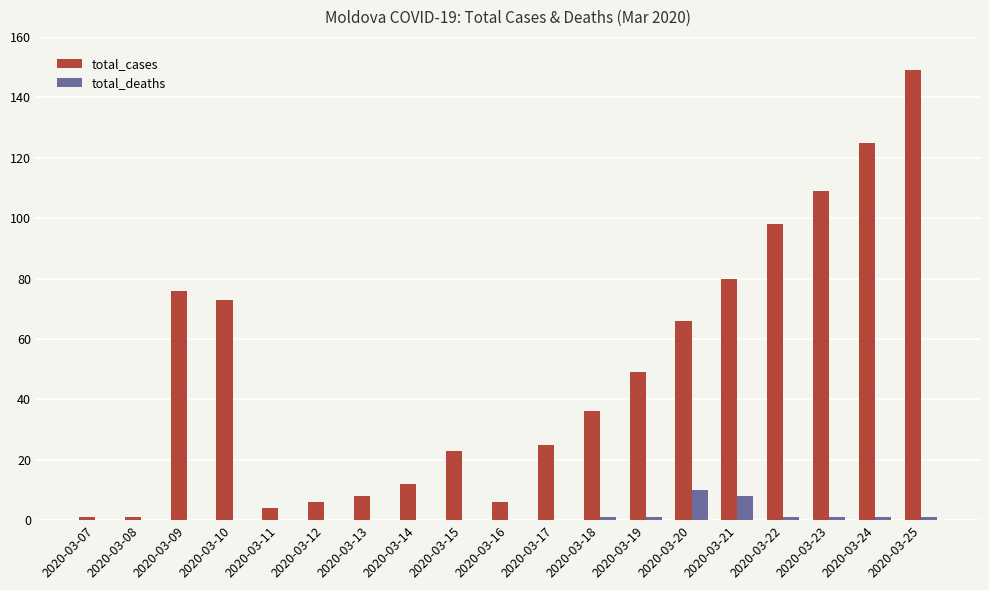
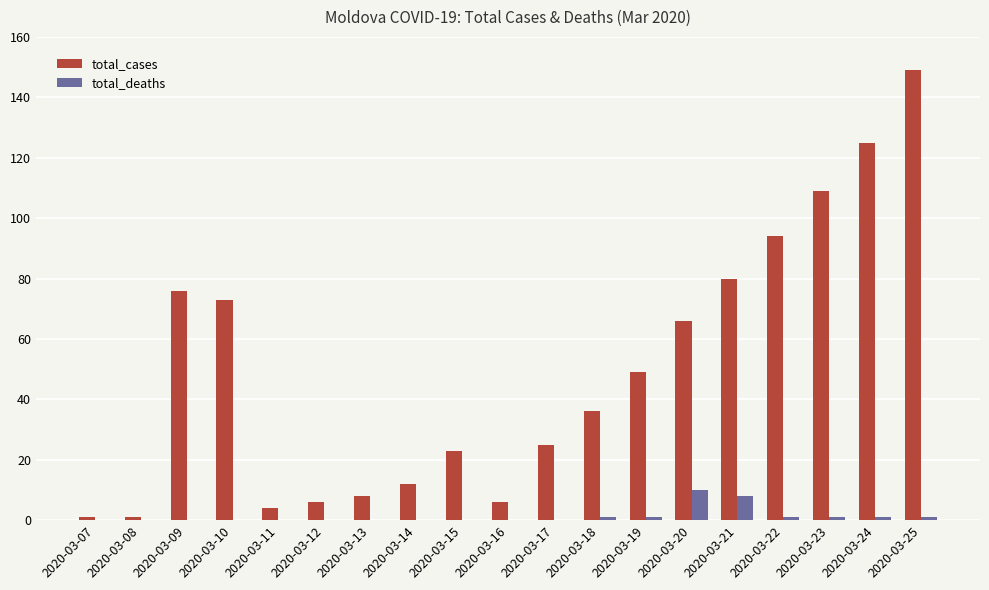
total_cases, 2020-03-22: 98 -> 94
